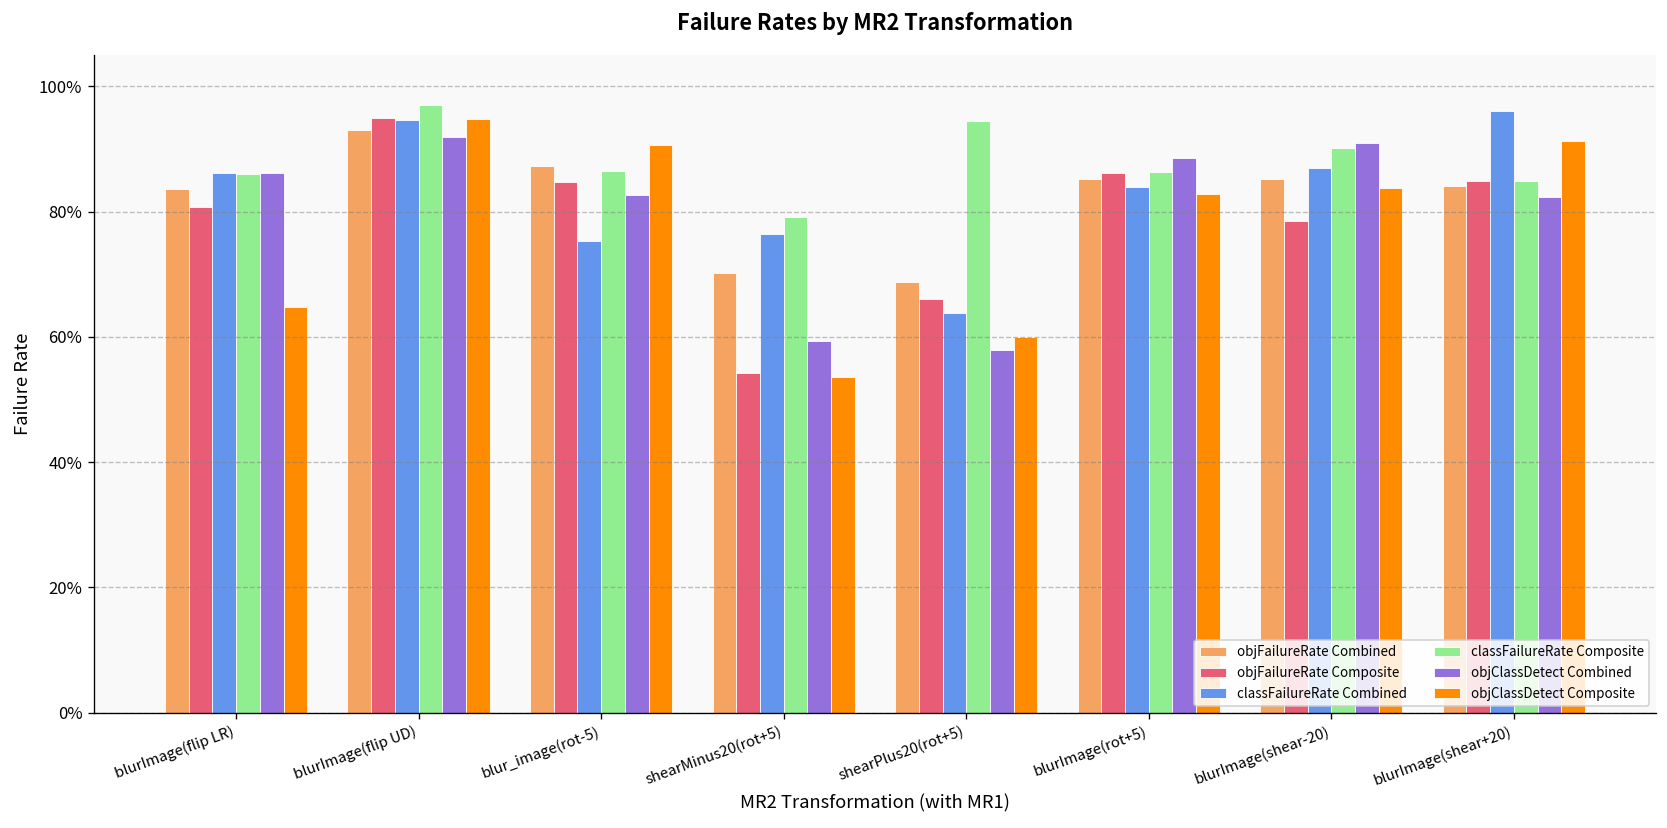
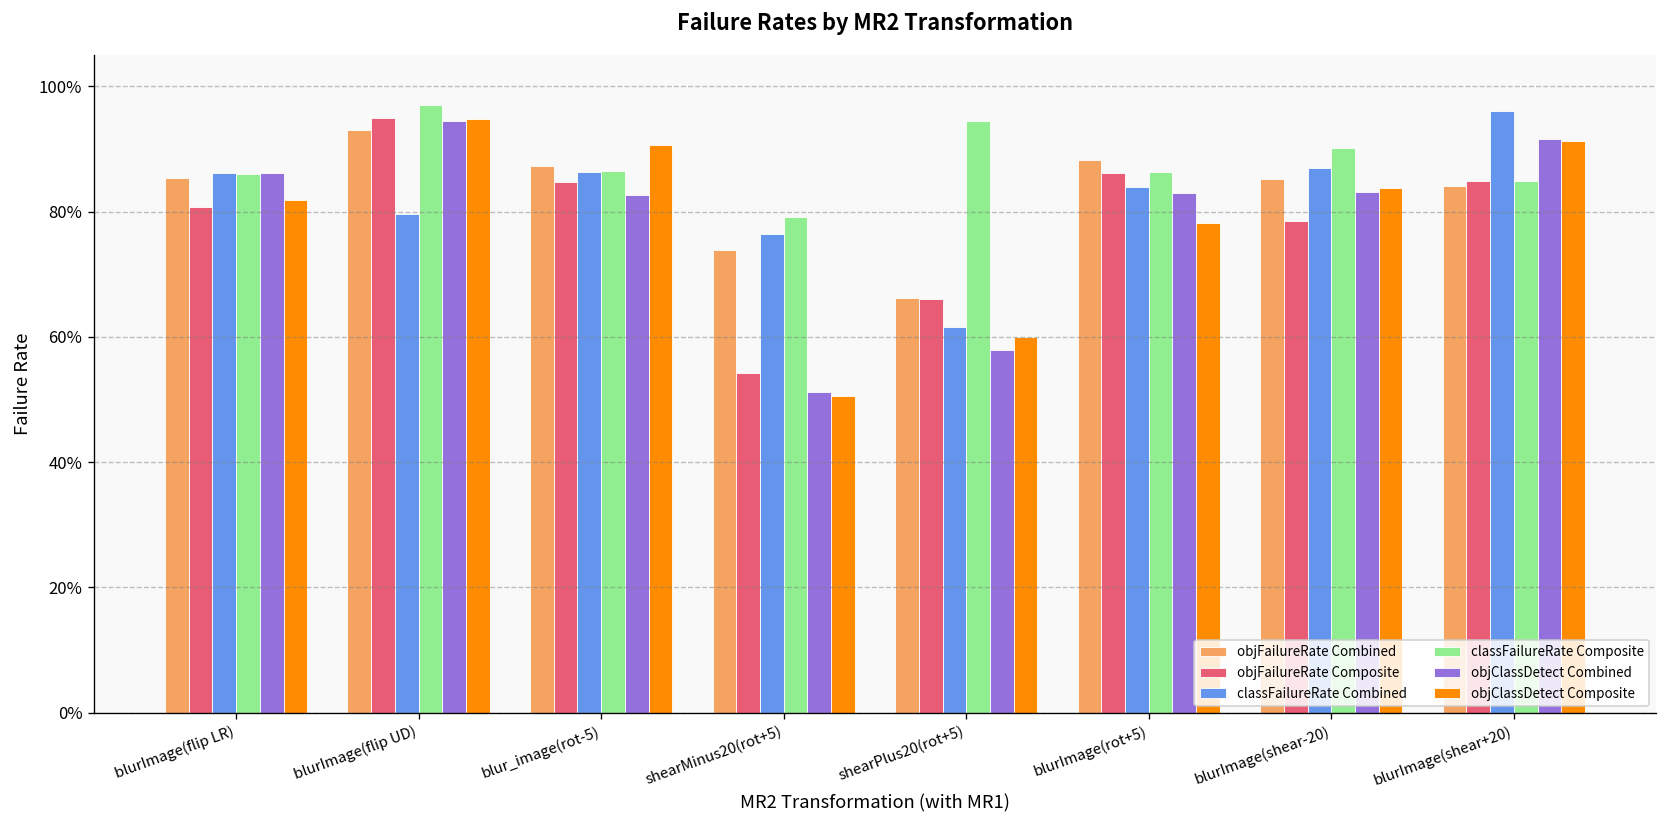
objFailureRate Combined, blurImage(flip LR): 84% -> 85%
objClassDetect Composite, blurImage(flip LR): 65% -> 82%
classFailureRate Combined, blurImage(flip UD): 95% -> 80%
objClassDetect Combined, blurImage(flip UD): 92% -> 95%
classFailureRate Combined, blur_image(rot-5): 75% -> 86%
objFailureRate Combined, shearMinus20(rot+5): 70% -> 74%
objClassDetect Combined, shearMinus20(rot+5): 59% -> 51%
objClassDetect Composite, shearMinus20(rot+5): 54% -> 51%
objFailureRate Combined, shearPlus20(rot+5): 69% -> 66%
classFailureRate Combined, shearPlus20(rot+5): 64% -> 62%
objFailureRate Combined, blurImage(rot+5): 85% -> 88%
objClassDetect Combined, blurImage(rot+5): 89% -> 83%
objClassDetect Composite, blurImage(rot+5): 83% -> 78%
objClassDetect Combined, blurImage(shear-20): 91% -> 83%
objClassDetect Combined, blurImage(shear+20): 82% -> 92%
